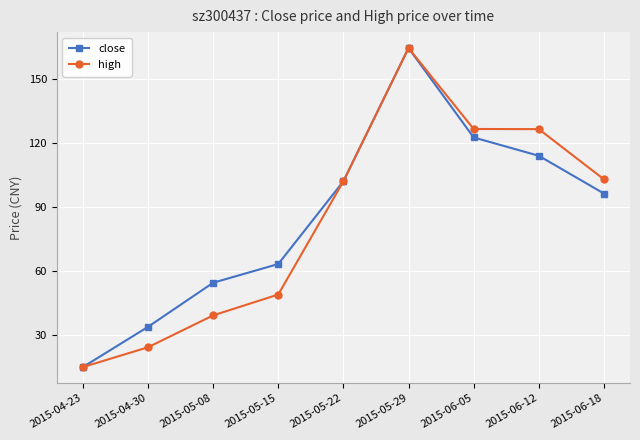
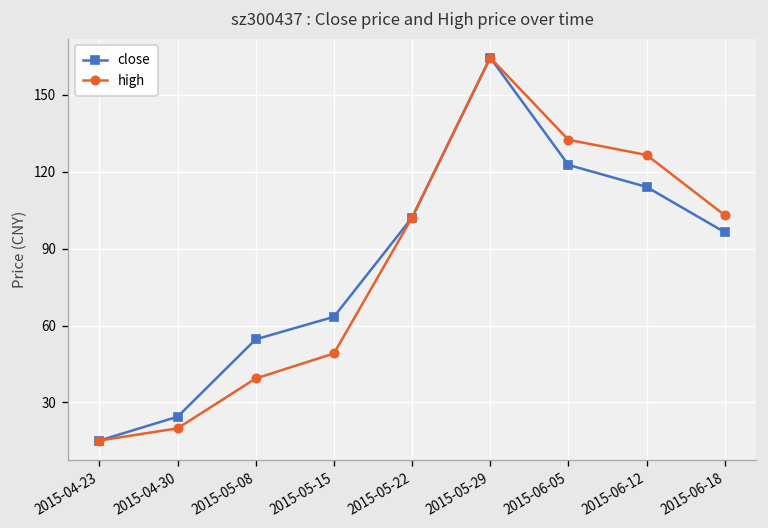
close, 2015-04-30: 34 -> 24
high, 2015-04-30: 24 -> 20
high, 2015-06-05: 127 -> 132
